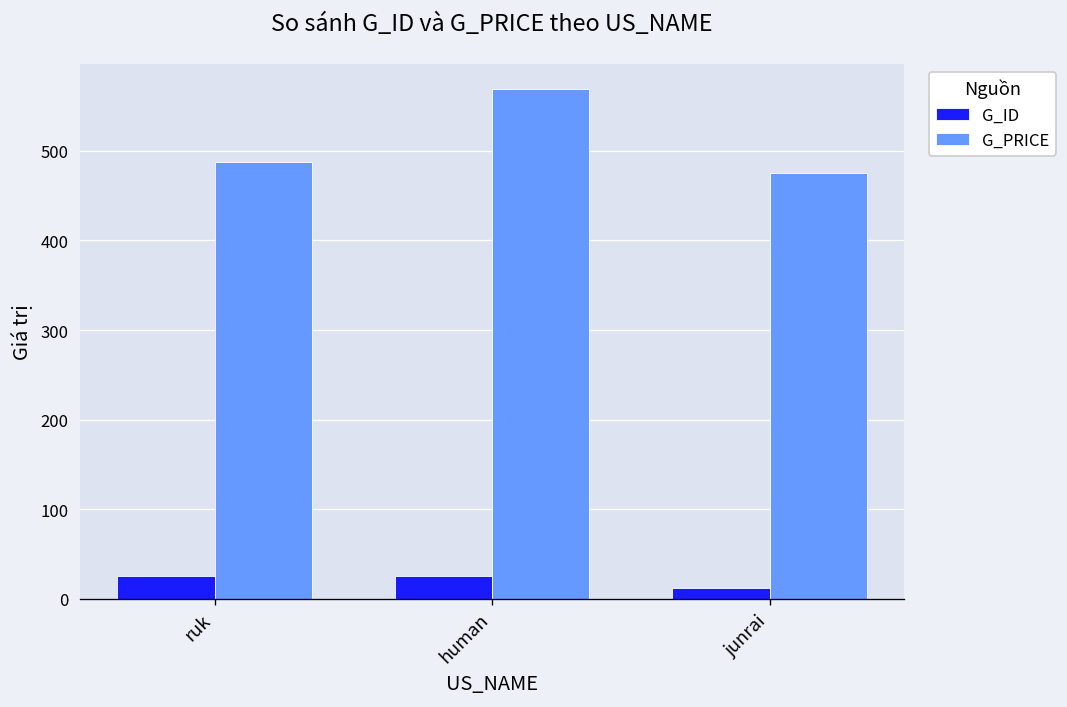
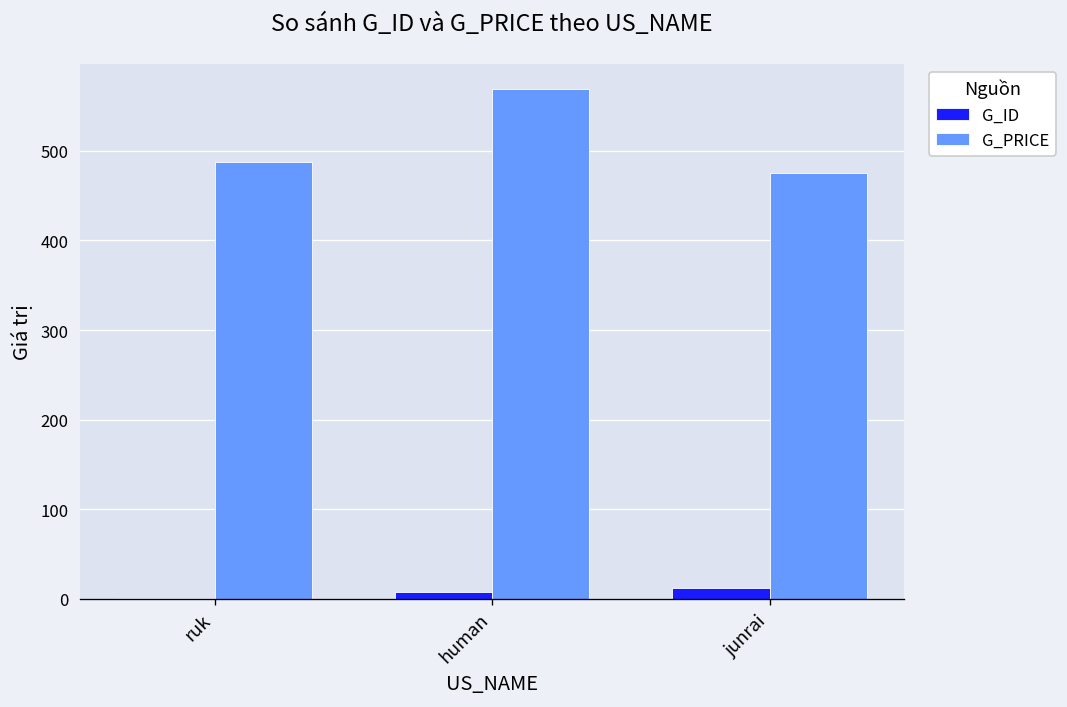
G_ID, ruk: 30 -> 0
G_ID, human: 30 -> 10
